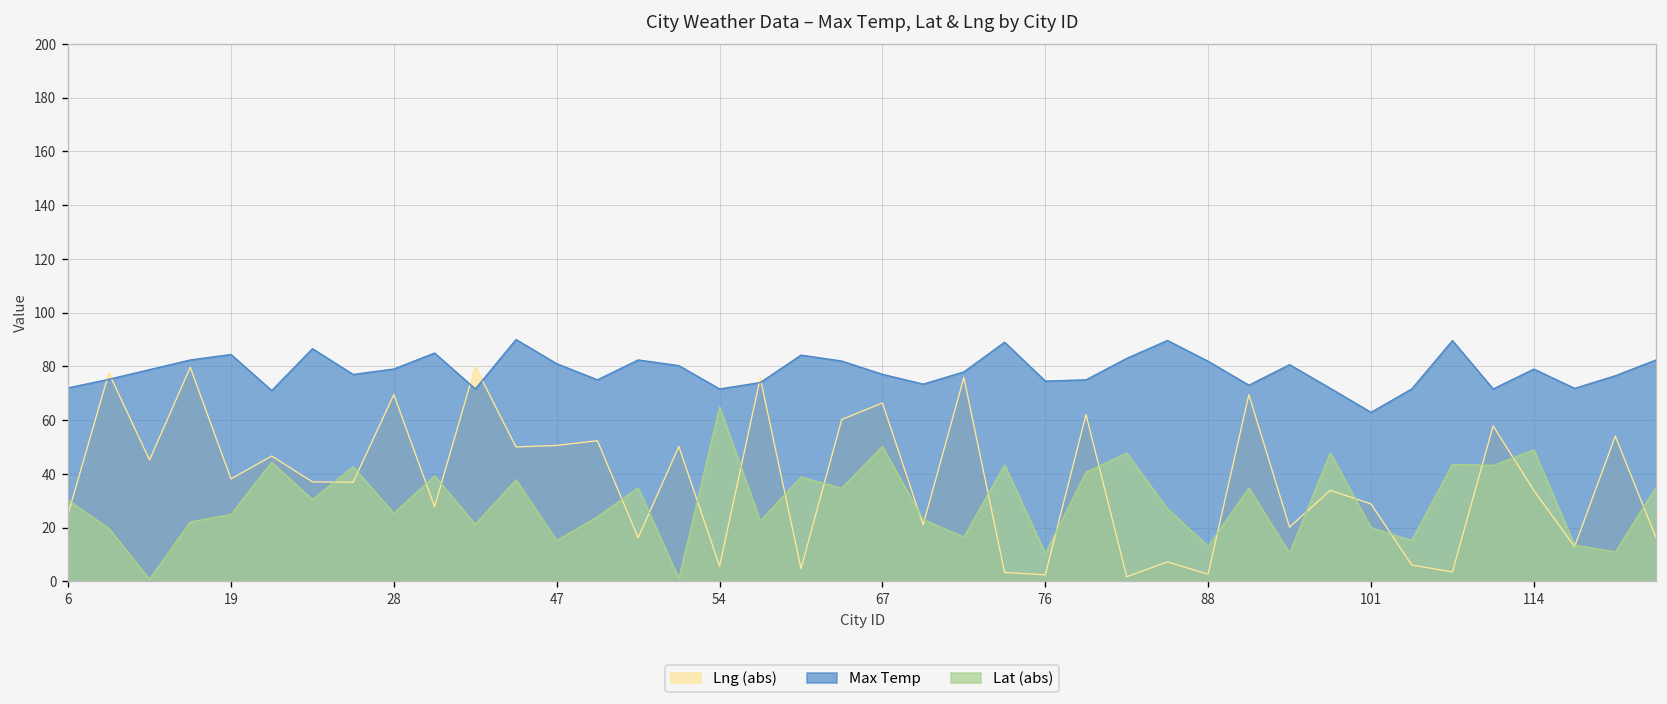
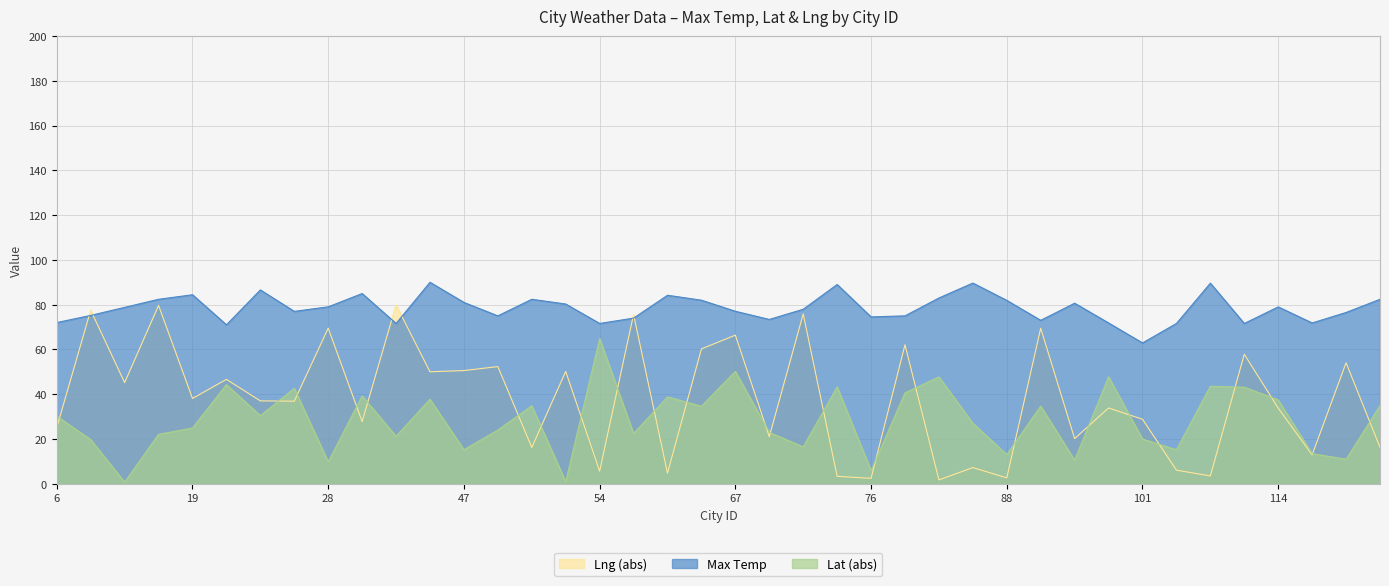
Lat (abs), 28: 25 -> 10
Lat (abs), 76: 10 -> 6
Lat (abs), 114: 49 -> 37
